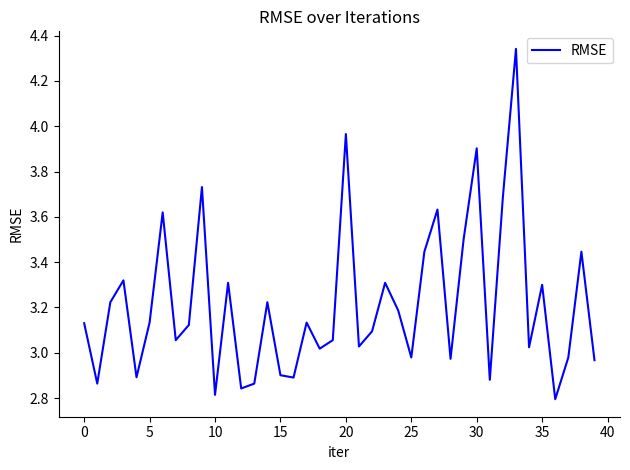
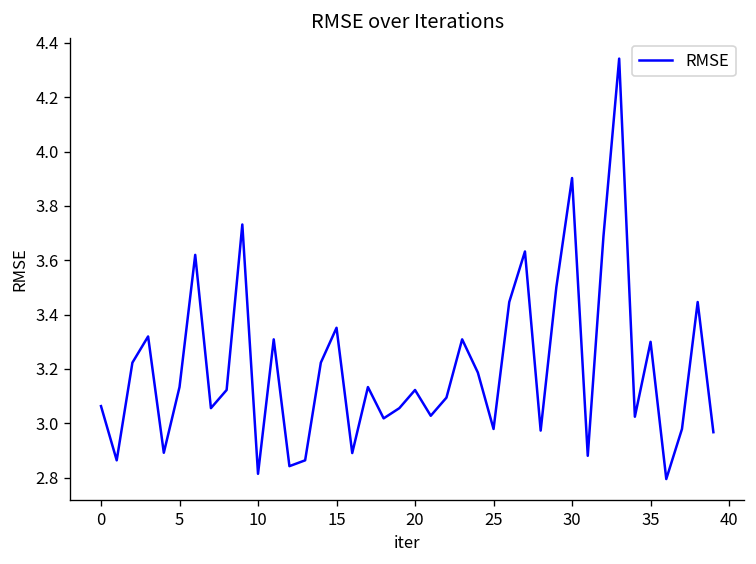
0: 3.13 -> 3.06
15: 2.90 -> 3.35
20: 3.97 -> 3.12
